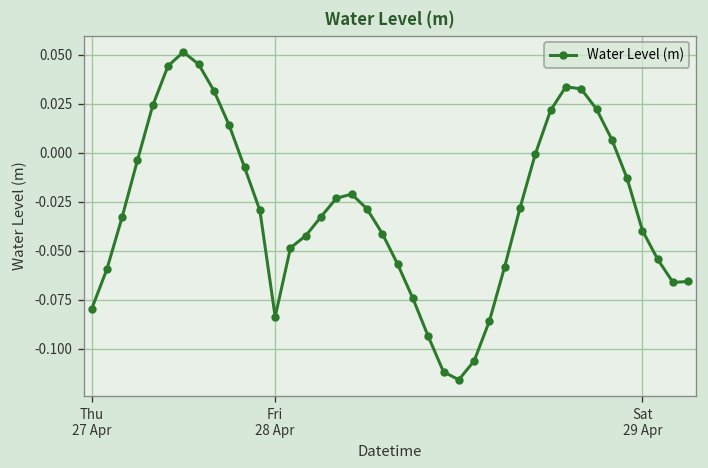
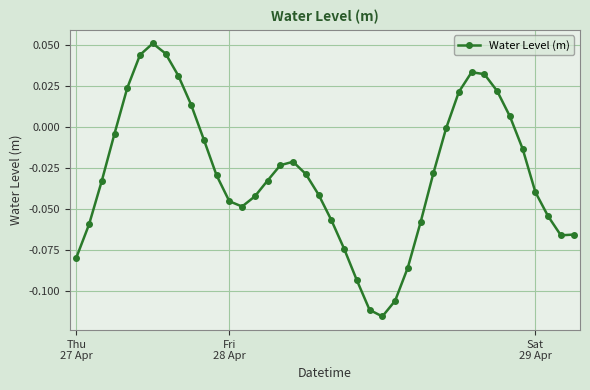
Fri 28 Apr: -0.084 -> -0.045
